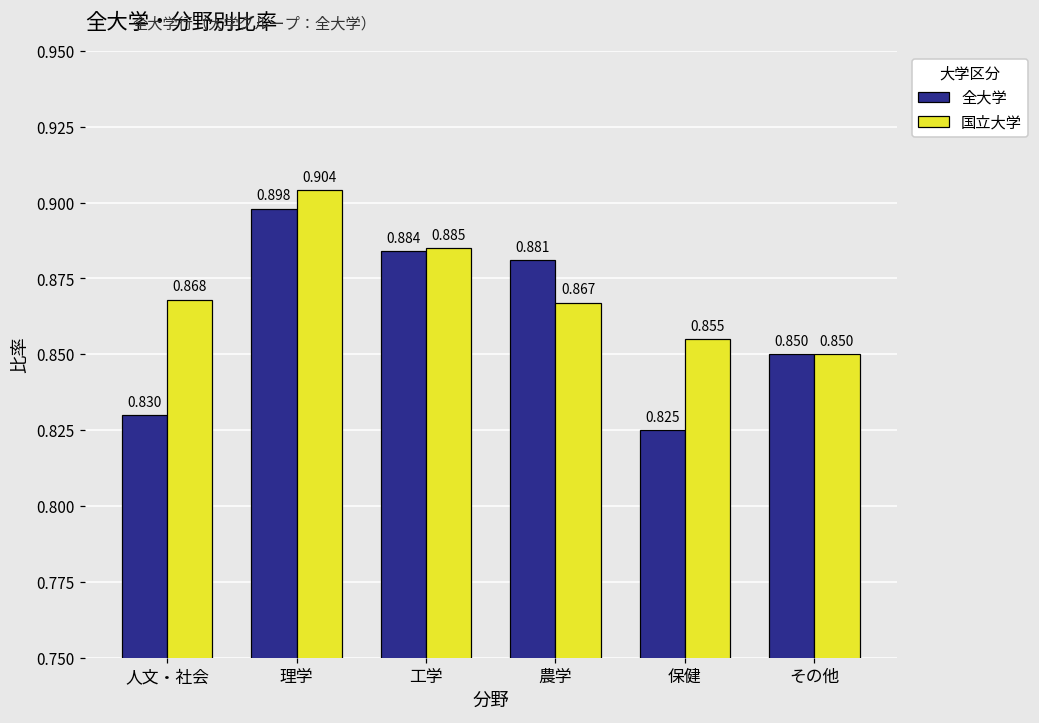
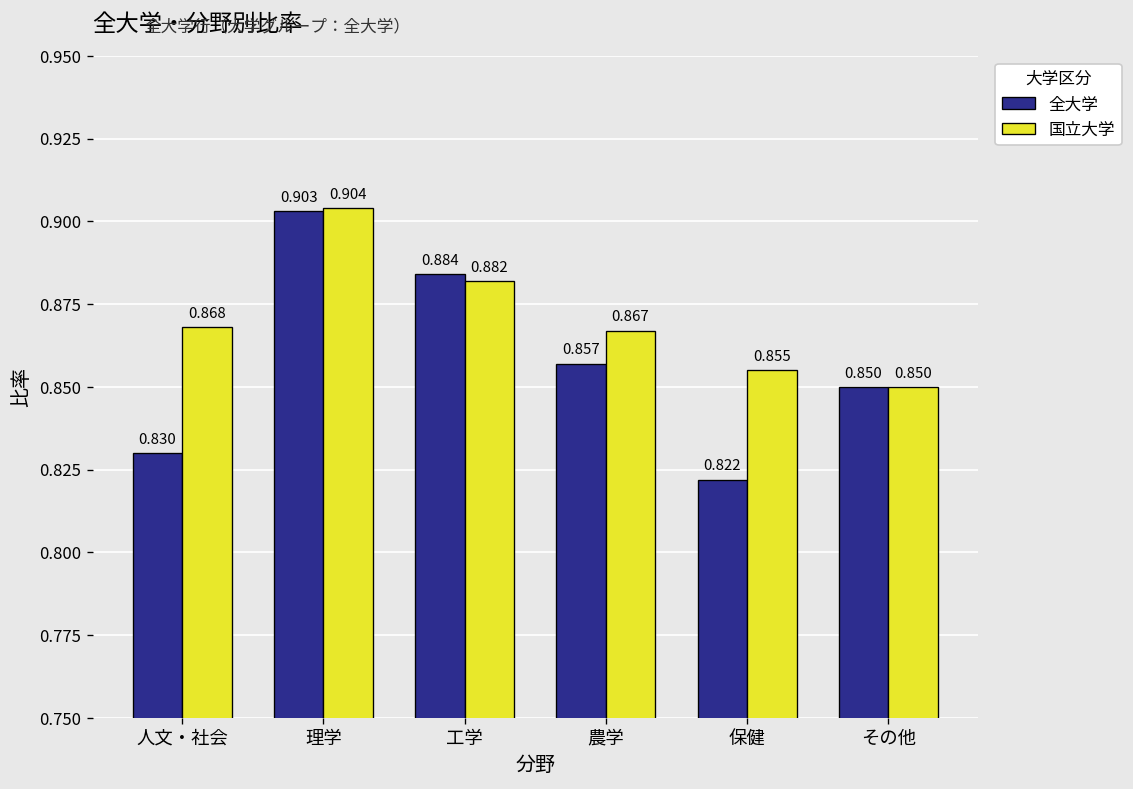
全大学, 理学: 0.898 -> 0.903
国立大学, 工学: 0.885 -> 0.882
全大学, 農学: 0.881 -> 0.857
全大学, 保健: 0.825 -> 0.822
